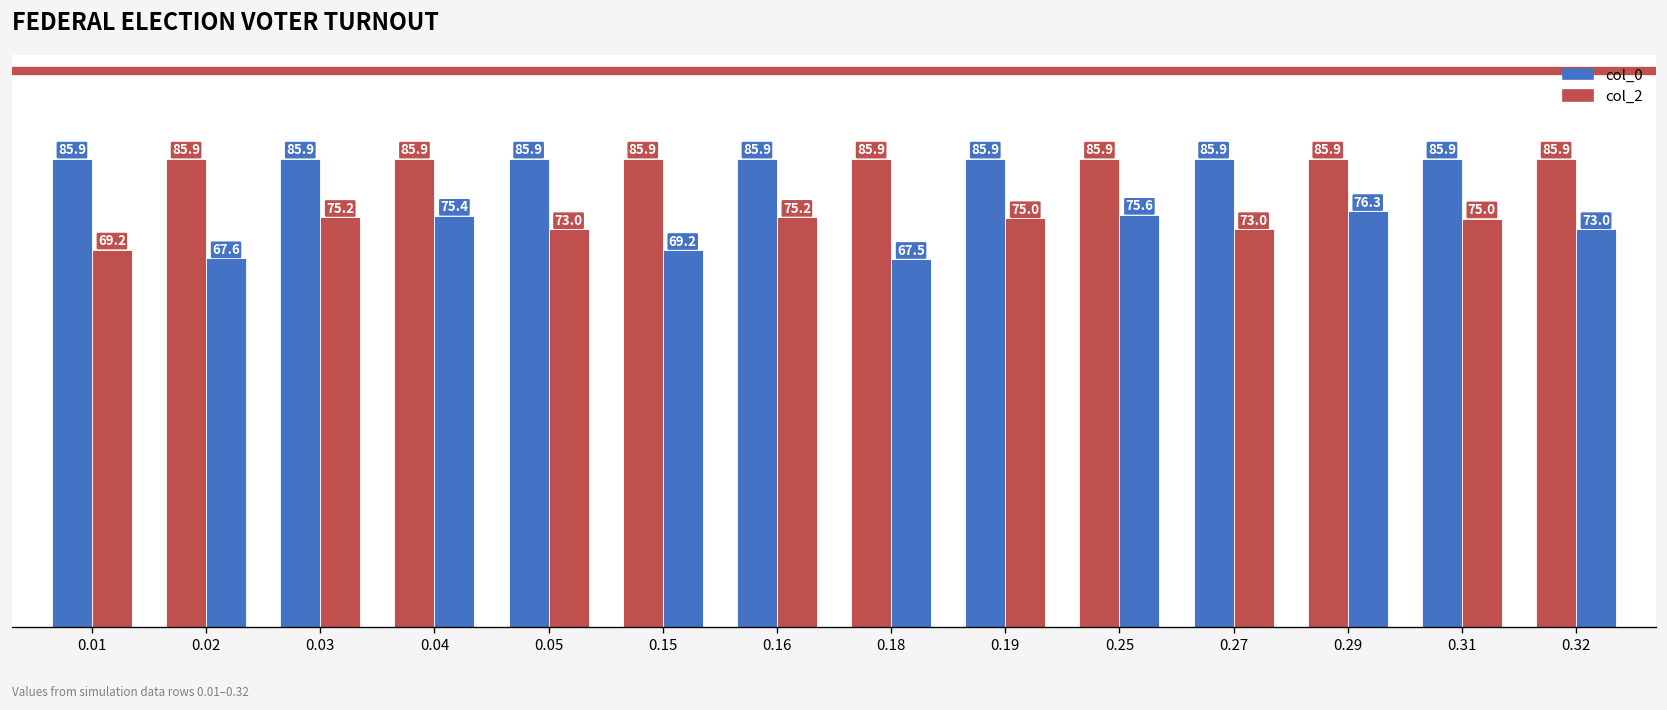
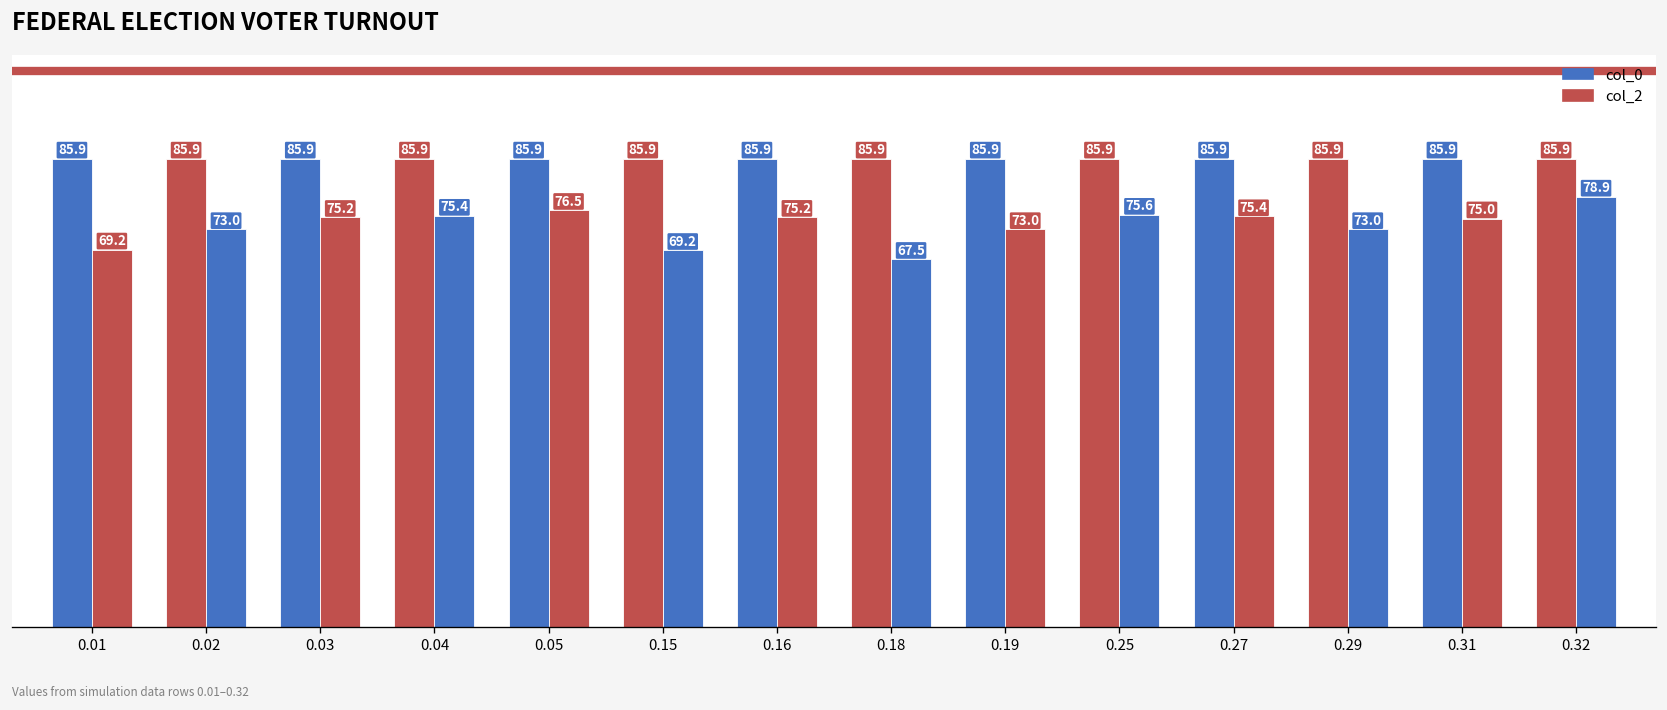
col_2, 0.02: 67.6 -> 73.0
col_2, 0.05: 73.0 -> 76.5
col_2, 0.19: 75.0 -> 73.0
col_2, 0.27: 73.0 -> 75.4
col_2, 0.29: 76.3 -> 73.0
col_2, 0.32: 73.0 -> 78.9
